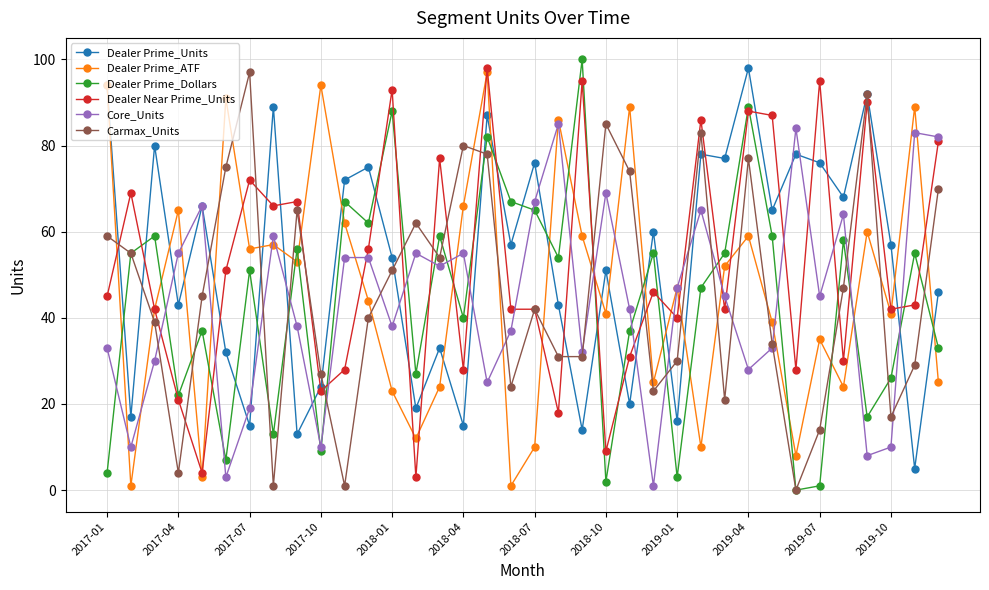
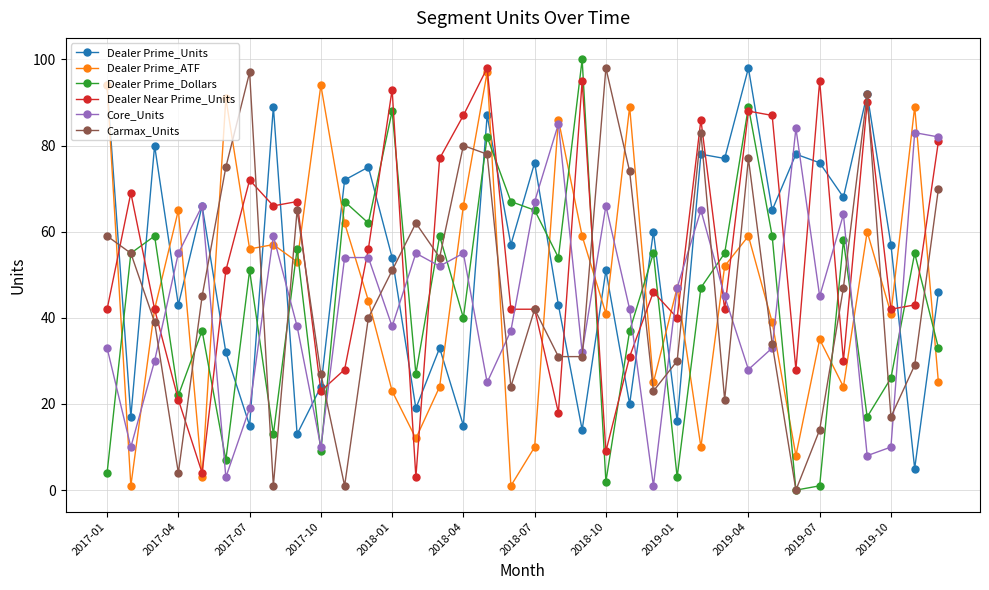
Dealer Near Prime_Units, 2017-01: 45 -> 42
Dealer Near Prime_Units, 2018-04: 28 -> 87
Core_Units, 2018-10: 69 -> 66
Carmax_Units, 2018-10: 85 -> 98
